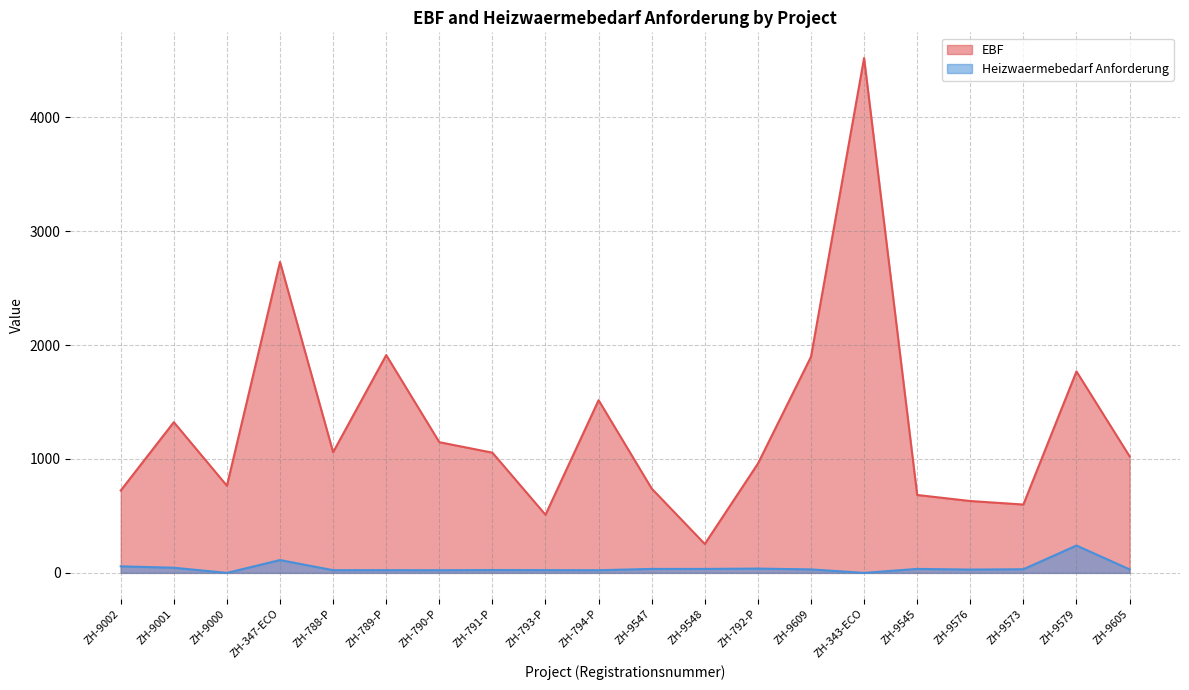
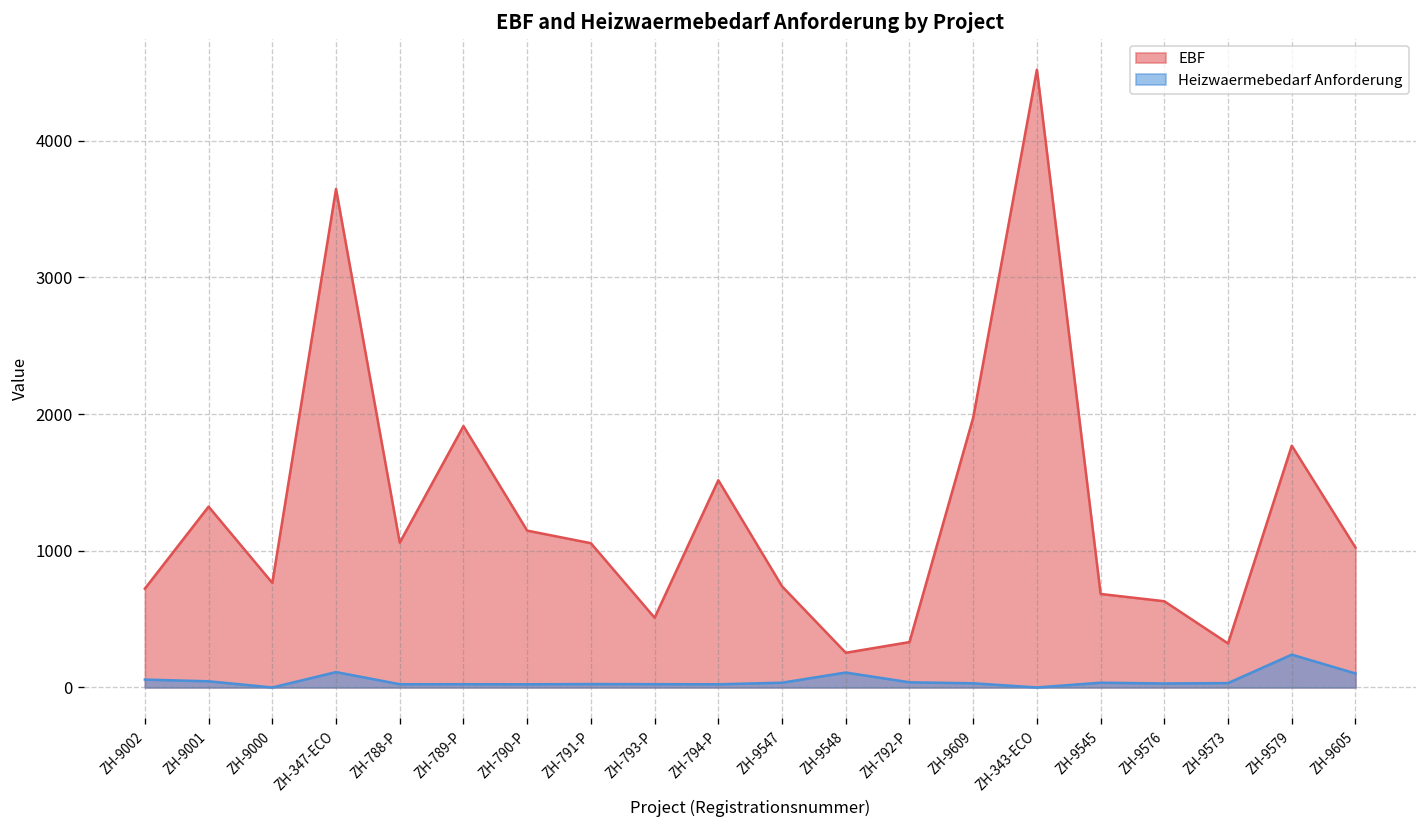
EBF, ZH-347-ECO: 2730 -> 3650
Heizwaermebedarf Anforderung, ZH-9548: 30 -> 110
EBF, ZH-792-P: 960 -> 330
EBF, ZH-9609: 1900 -> 1970
EBF, ZH-9573: 600 -> 320
Heizwaermebedarf Anforderung, ZH-9605: 30 -> 100
